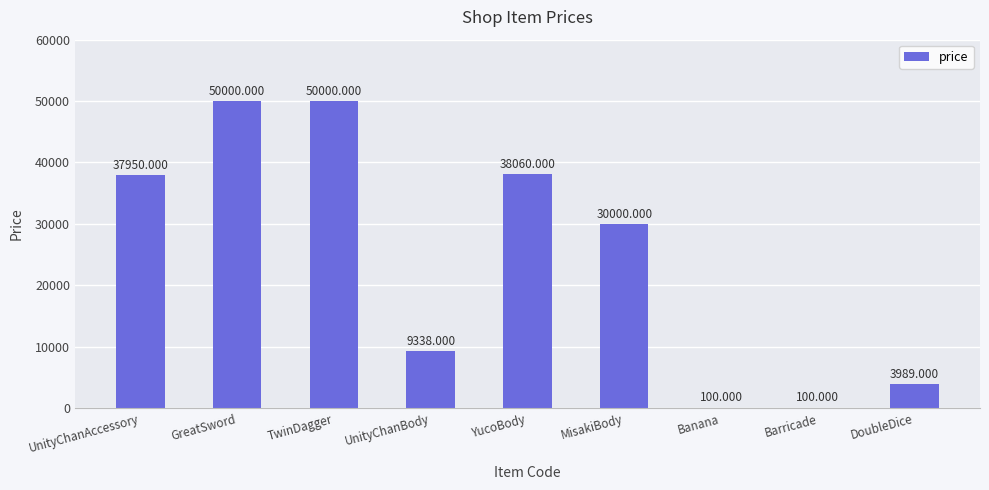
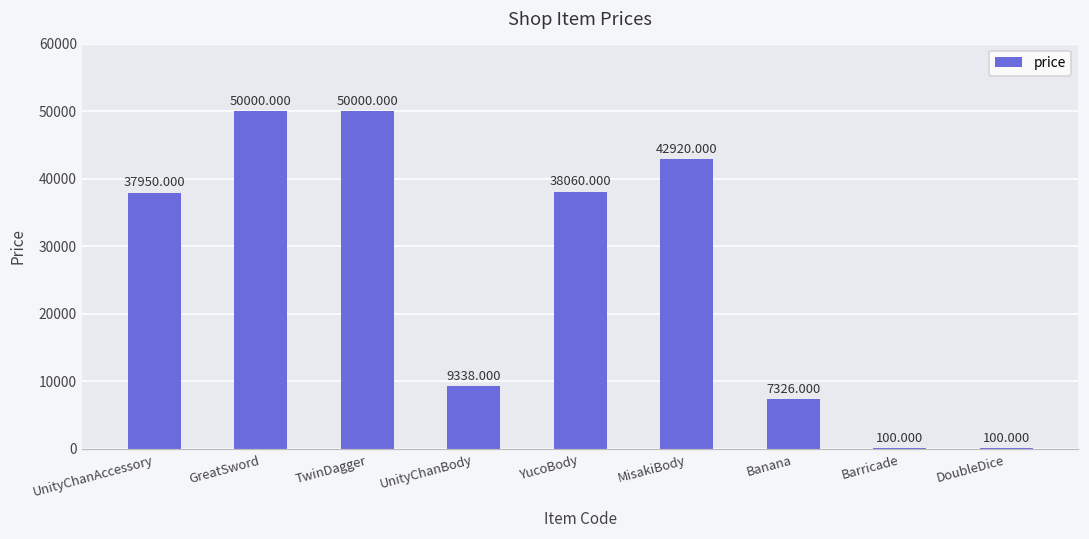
MisakiBody: 30000.000 -> 42920.000
Banana: 100.000 -> 7326.000
DoubleDice: 3989.000 -> 100.000
